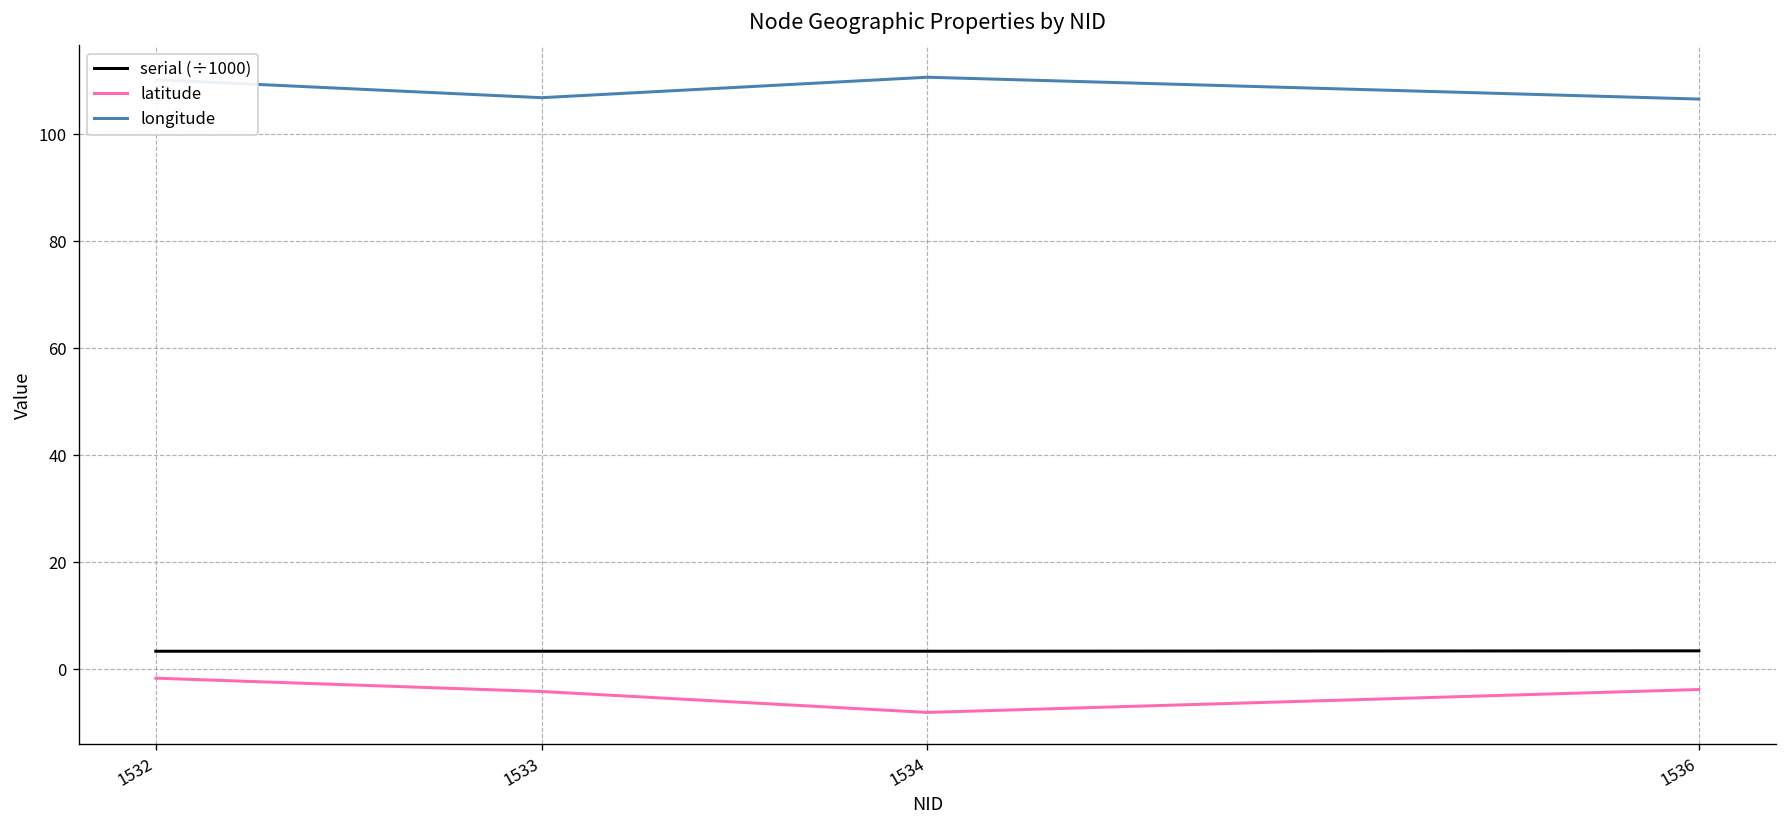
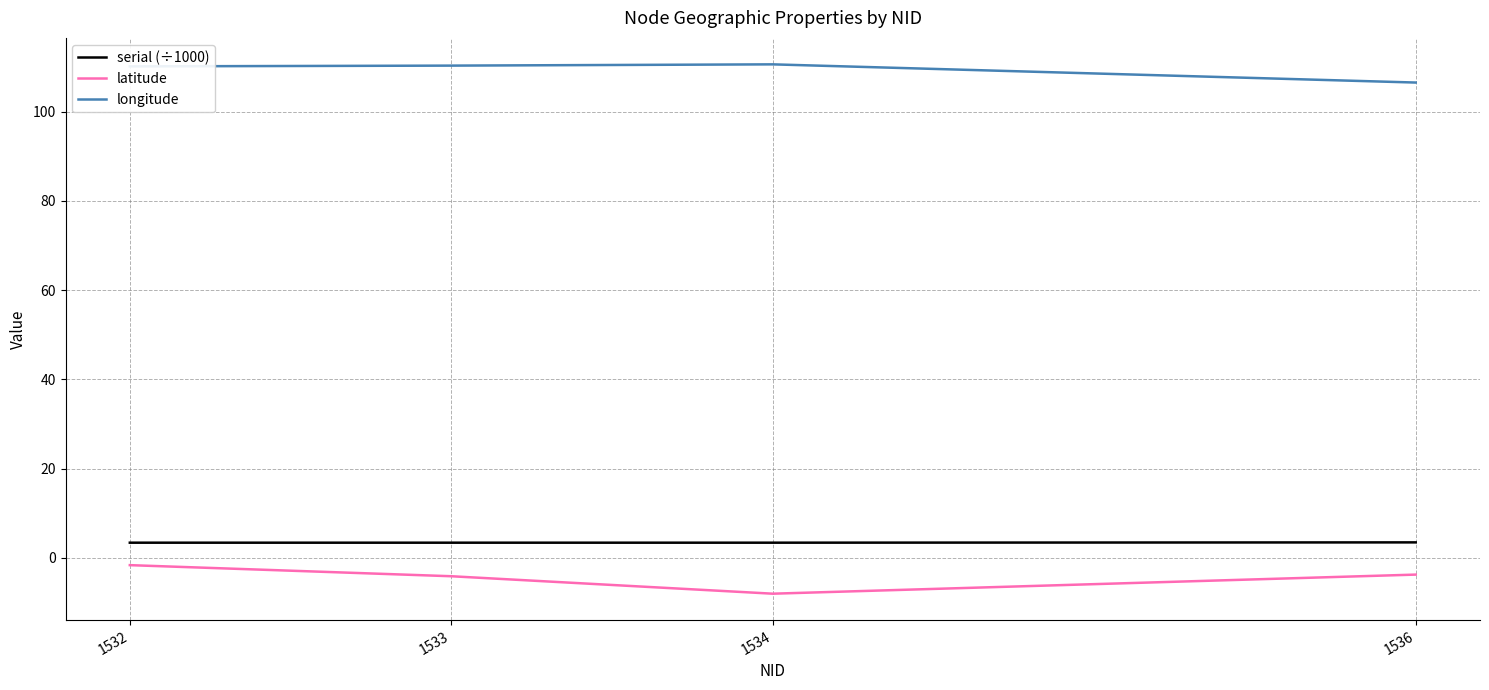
longitude, 1533: 107 -> 110
